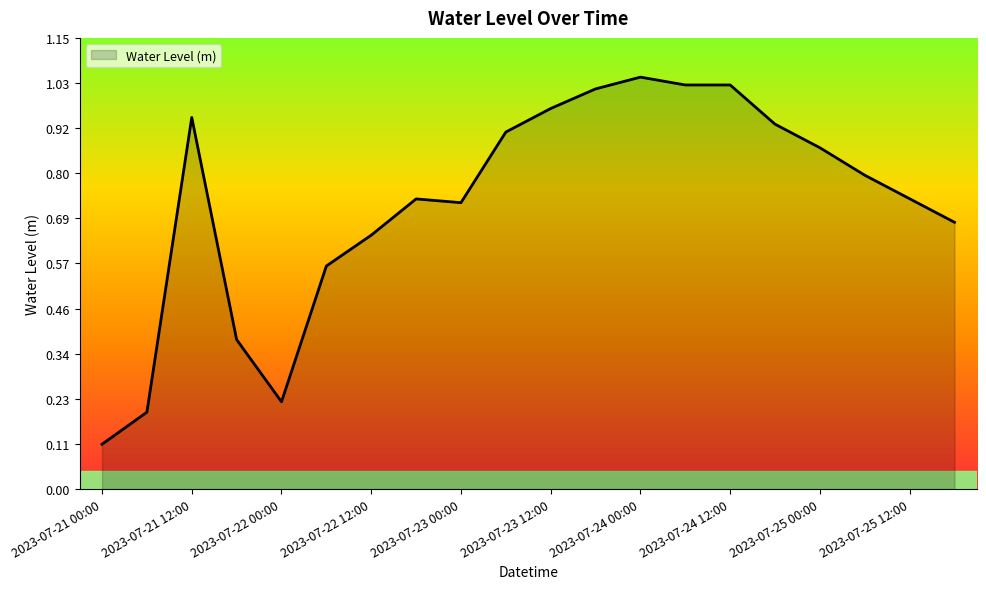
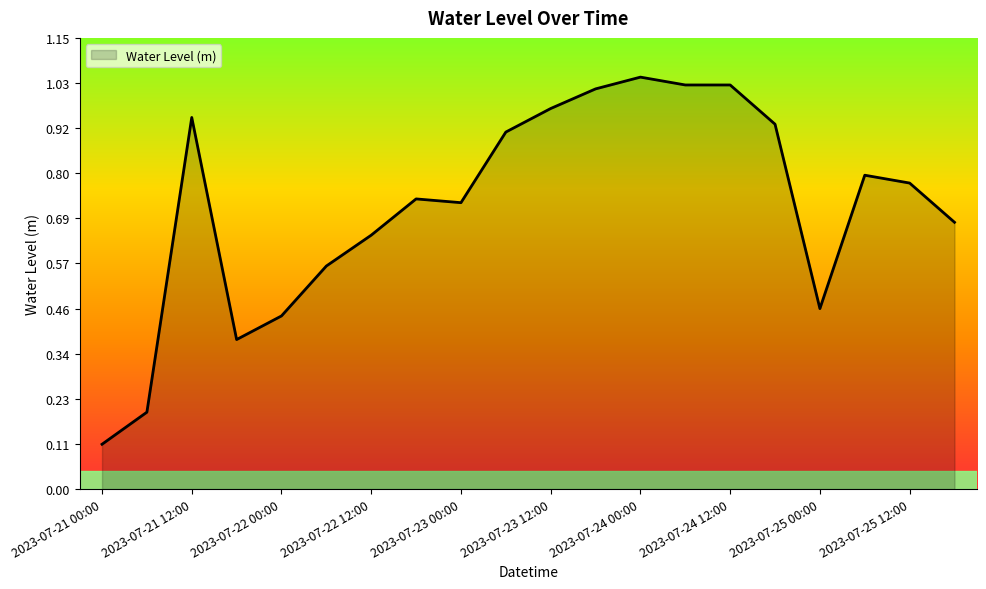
2023-07-22 00:00: 0.22 -> 0.44
2023-07-25 00:00: 0.87 -> 0.46
2023-07-25 12:00: 0.74 -> 0.78
